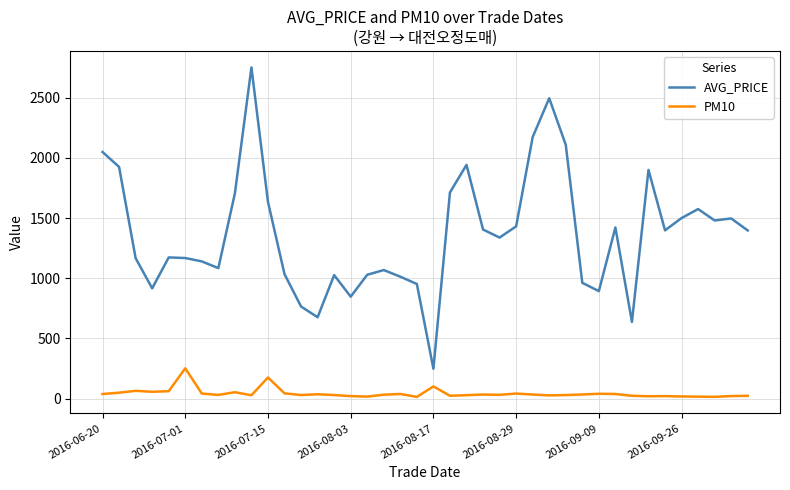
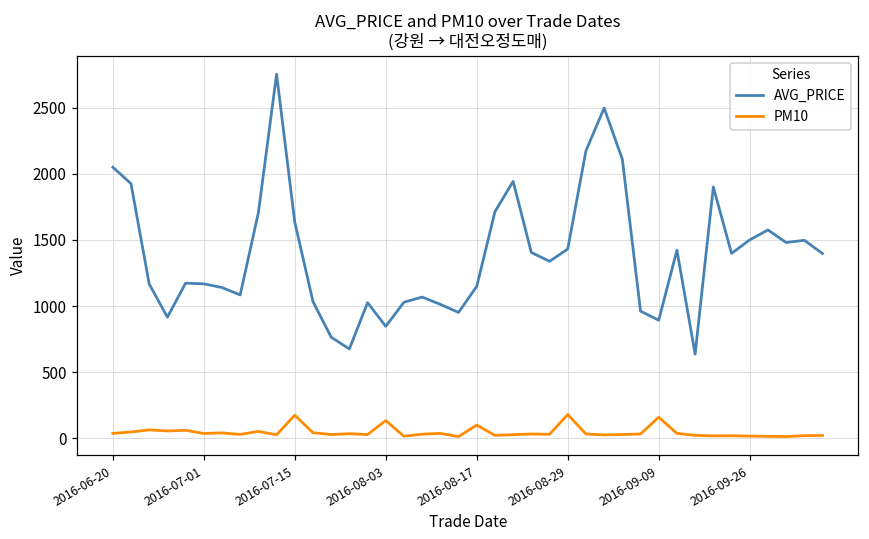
PM10, 2016-07-01: 250 -> 40
PM10, 2016-08-03: 20 -> 130
AVG_PRICE, 2016-08-17: 250 -> 1150
PM10, 2016-08-29: 40 -> 180
PM10, 2016-09-09: 40 -> 160
